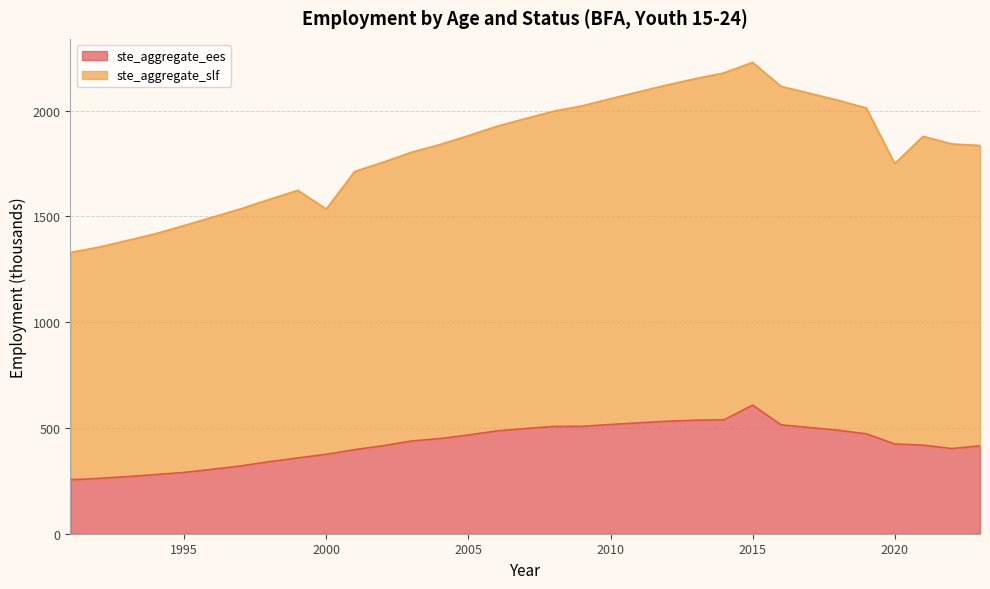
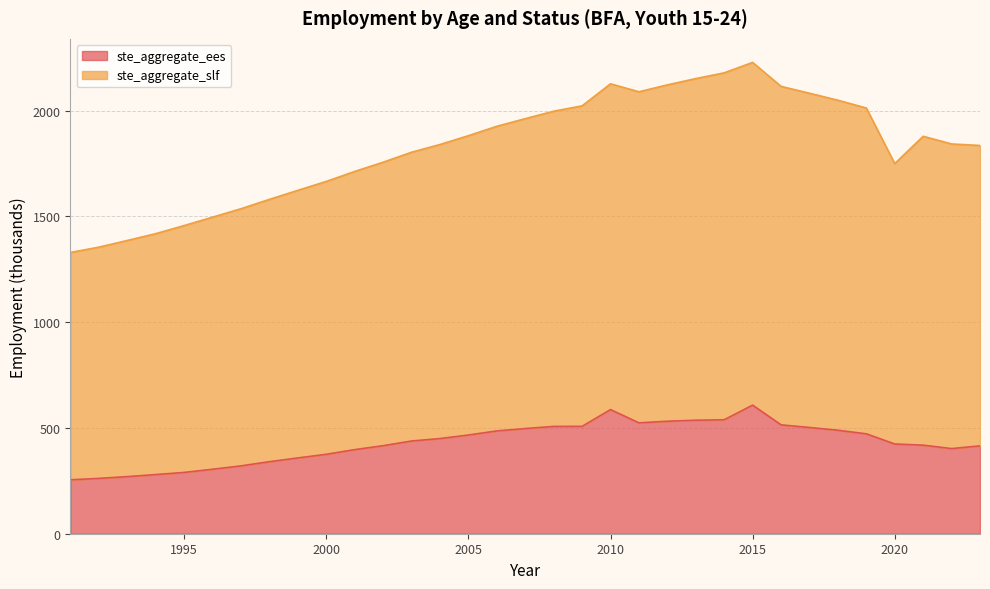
ste_aggregate_slf, 2000: 1160 -> 1290
ste_aggregate_ees, 2010: 520 -> 590
